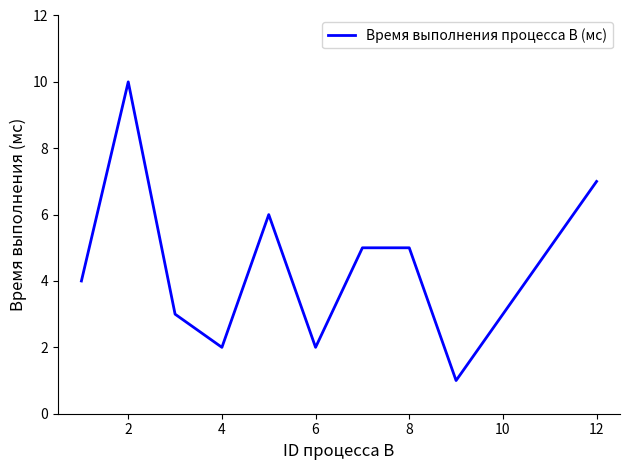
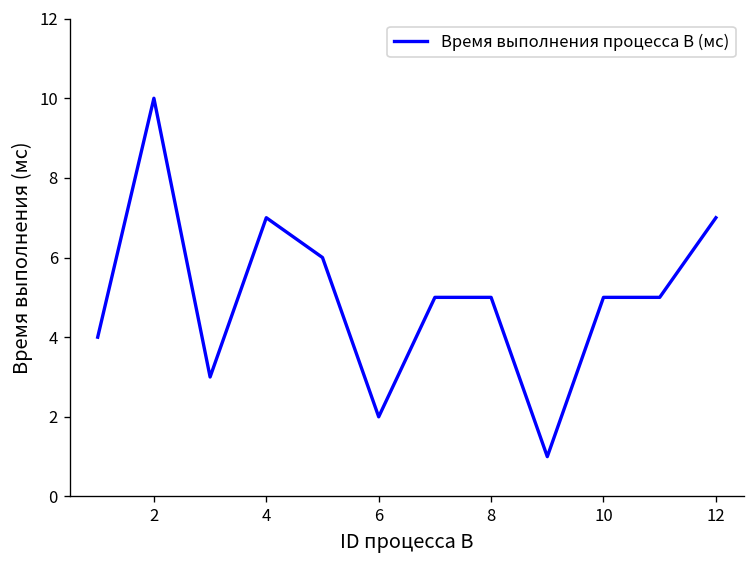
4: 2 -> 7
10: 3 -> 5
